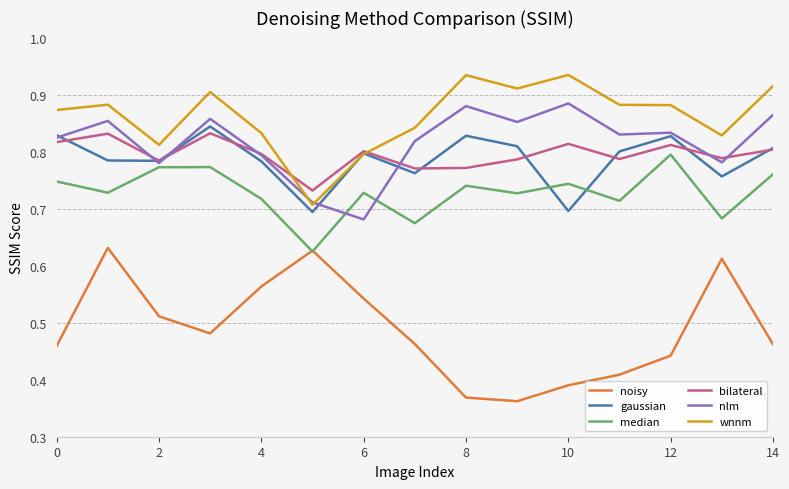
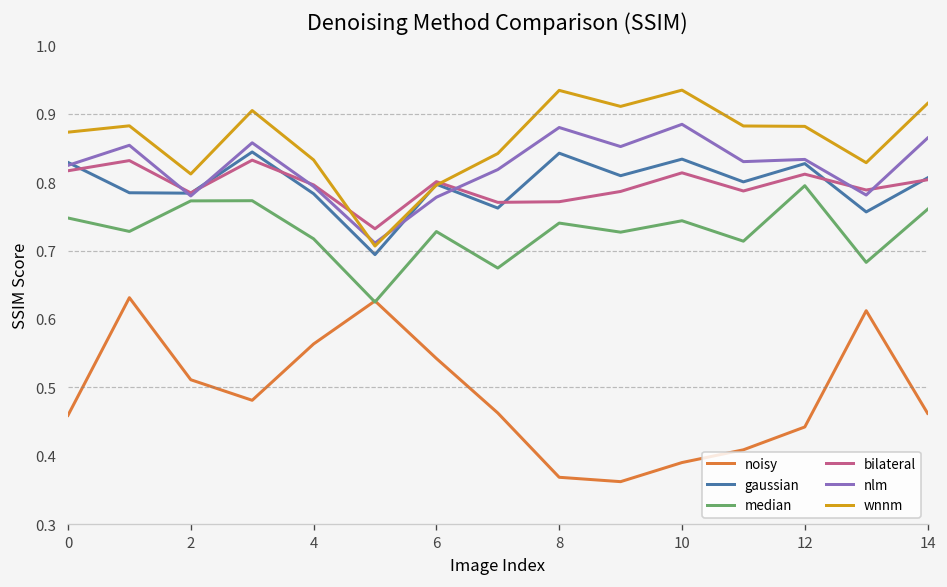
nlm, 6: 0.68 -> 0.78
gaussian, 8: 0.83 -> 0.84
gaussian, 10: 0.70 -> 0.83
